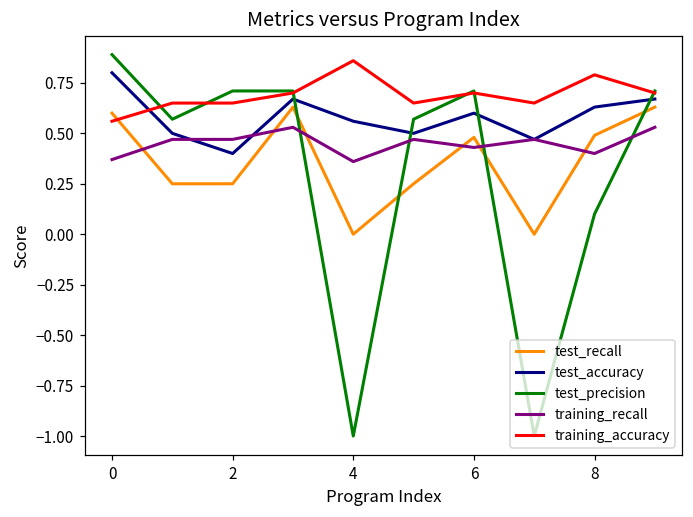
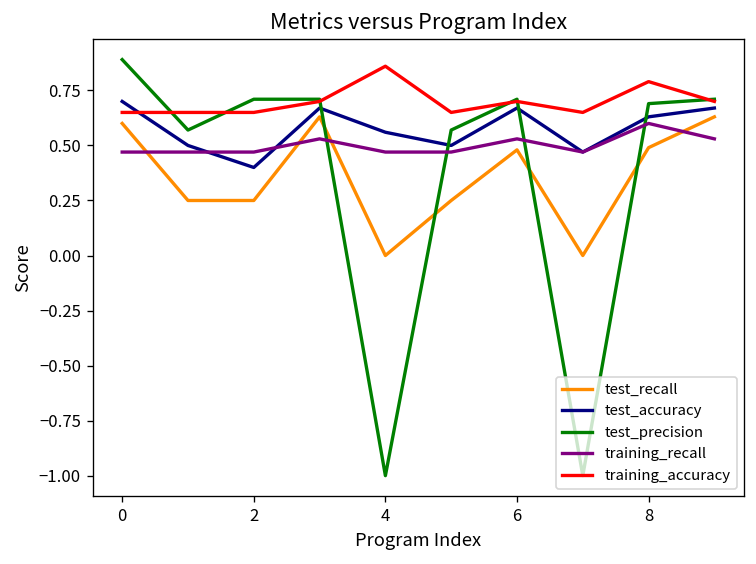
test_accuracy, 0: 0.8 -> 0.7
training_recall, 0: 0.37 -> 0.47
training_accuracy, 0: 0.56 -> 0.65
training_recall, 4: 0.36 -> 0.47
test_accuracy, 6: 0.60 -> 0.67
training_recall, 6: 0.43 -> 0.53
test_precision, 8: 0.10 -> 0.69
training_recall, 8: 0.4 -> 0.6
